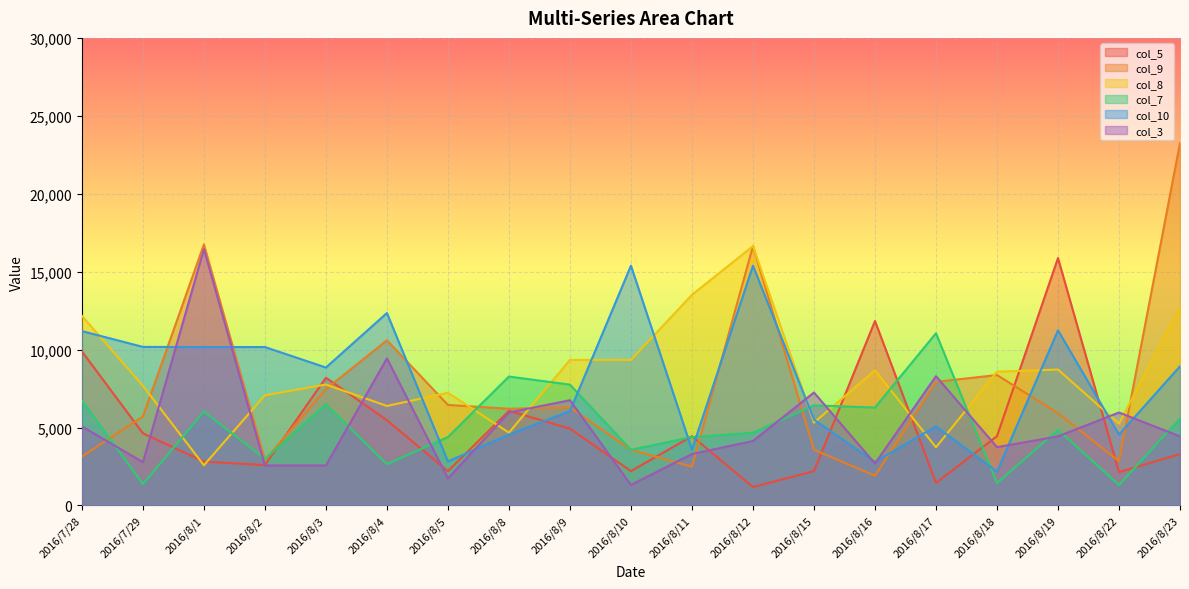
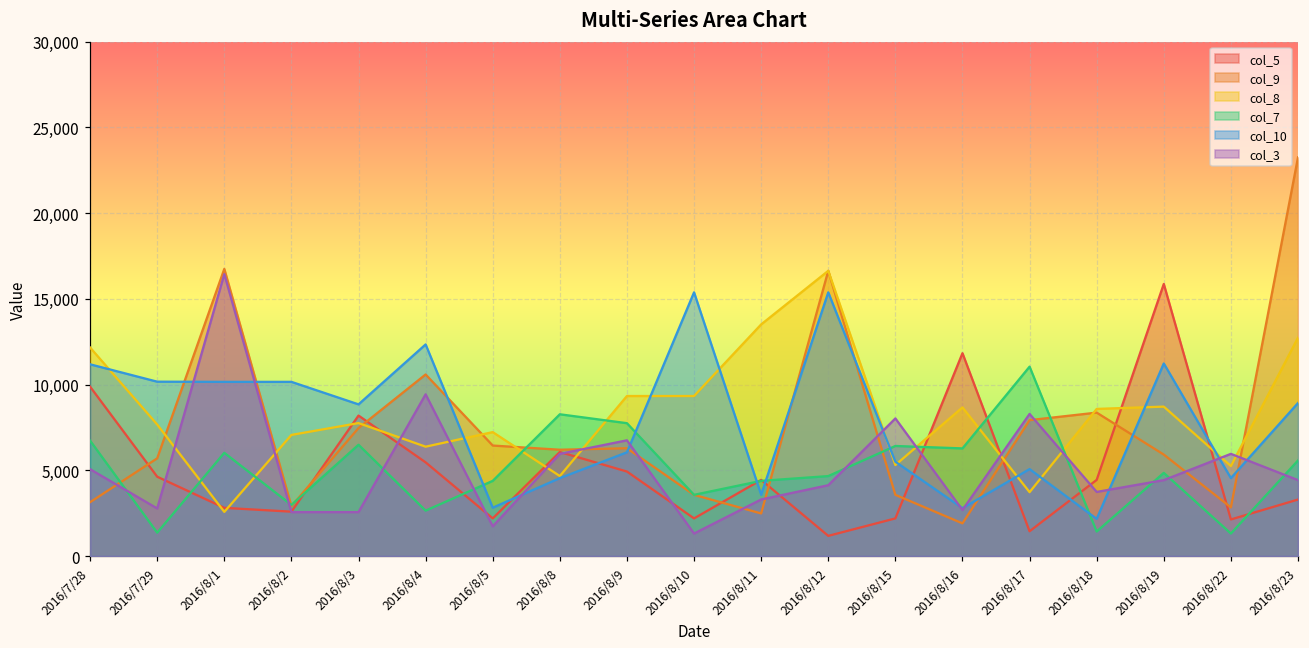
col_3, 2016/8/15: 7,200 -> 8,000
